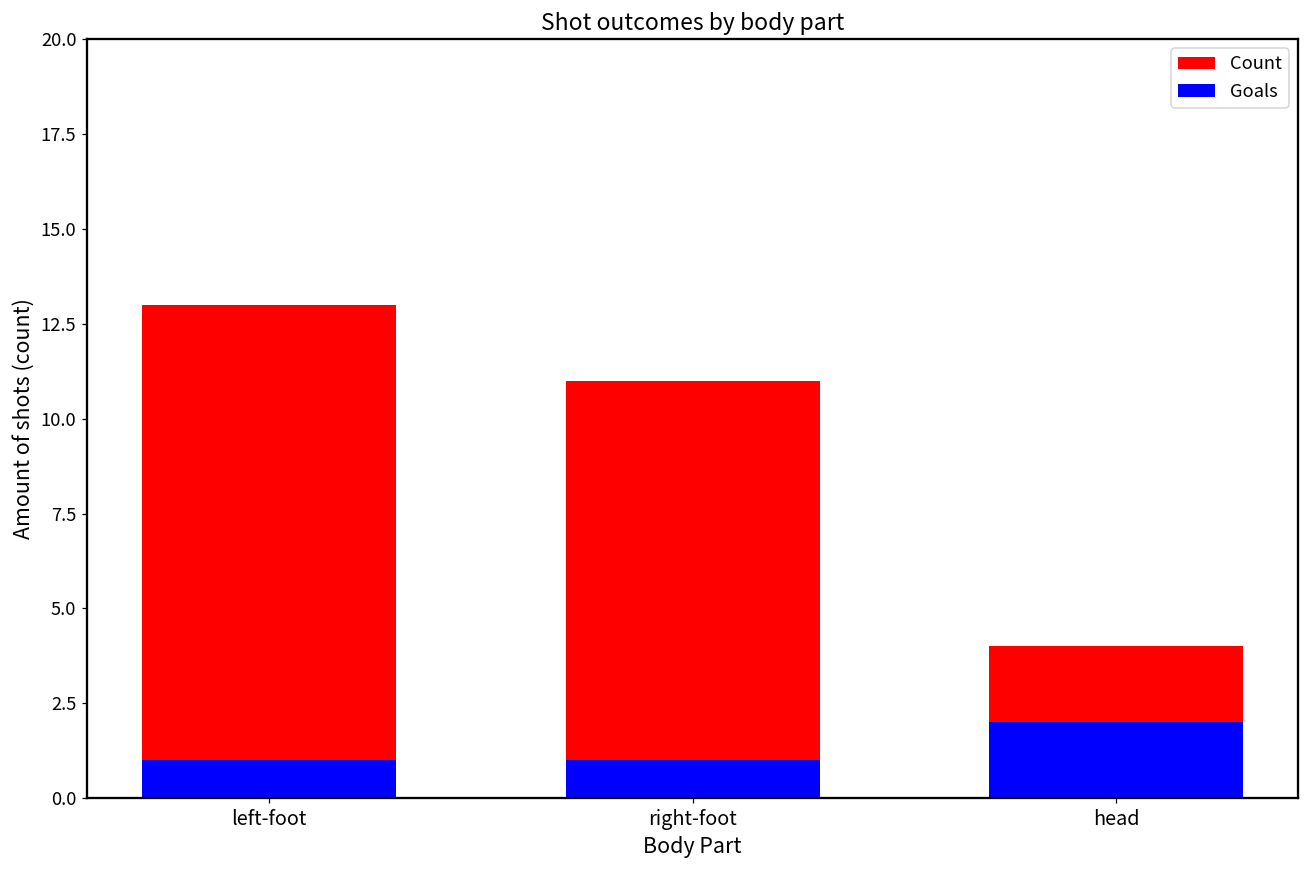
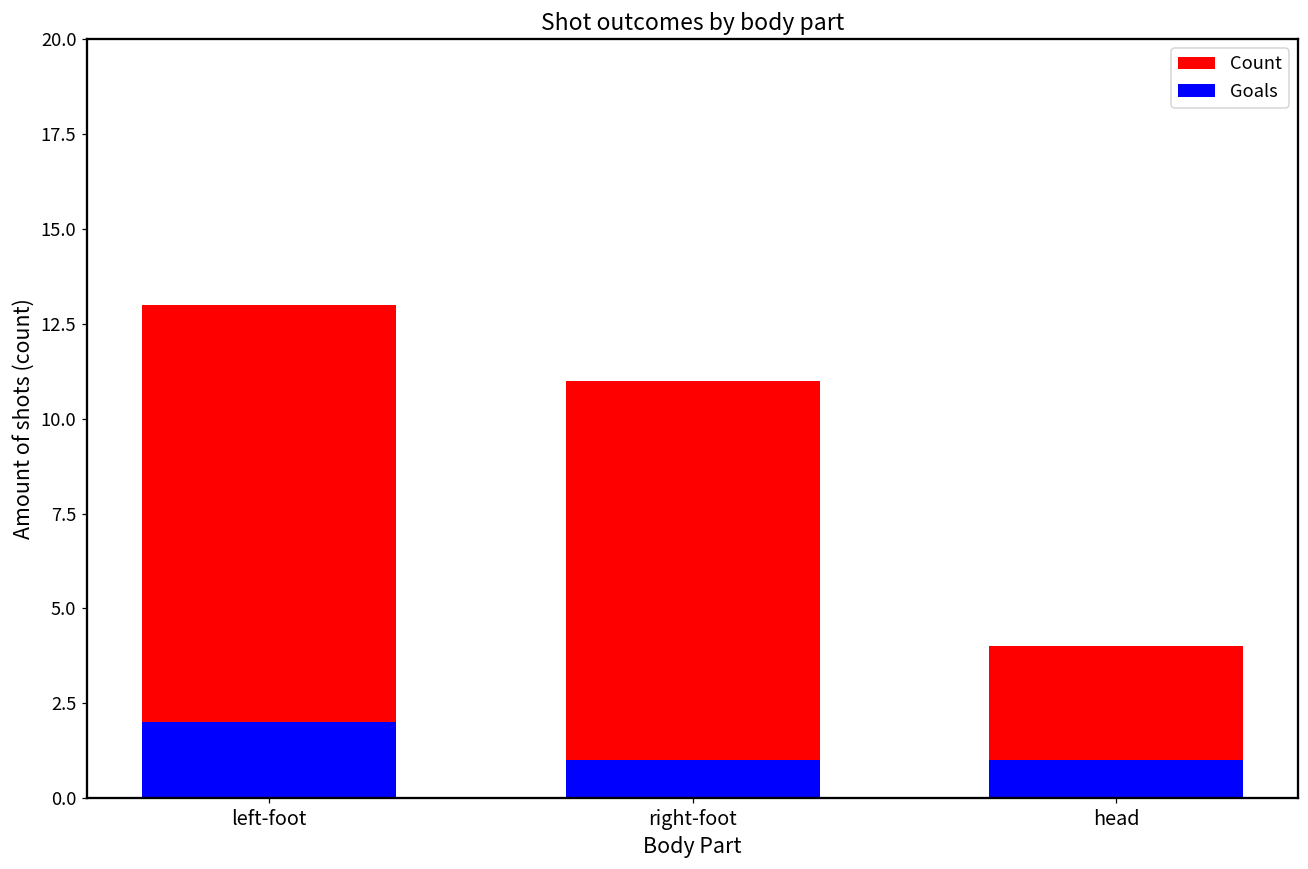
Goals, left-foot: 1 -> 2
Goals, head: 2 -> 1
